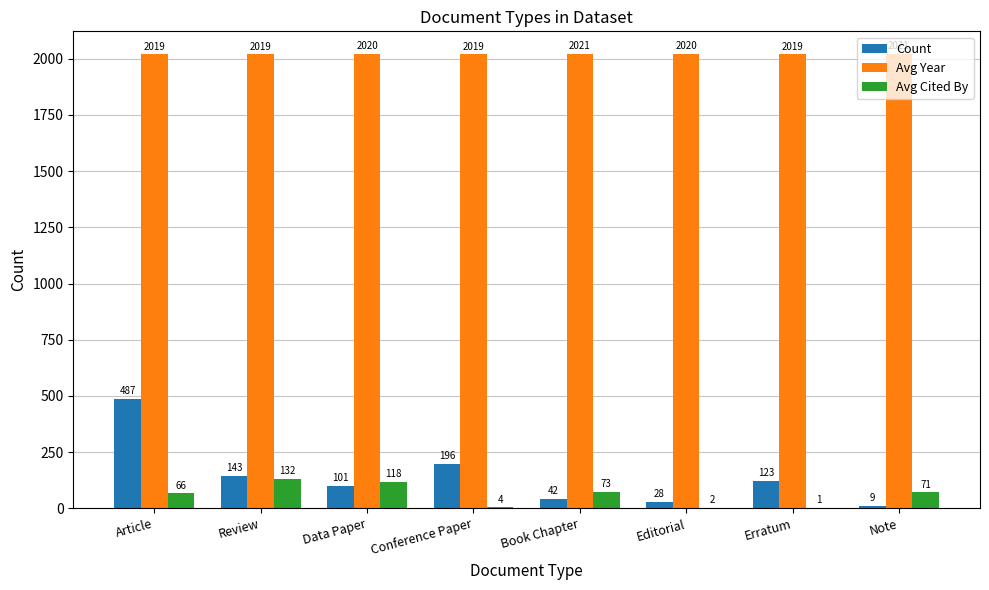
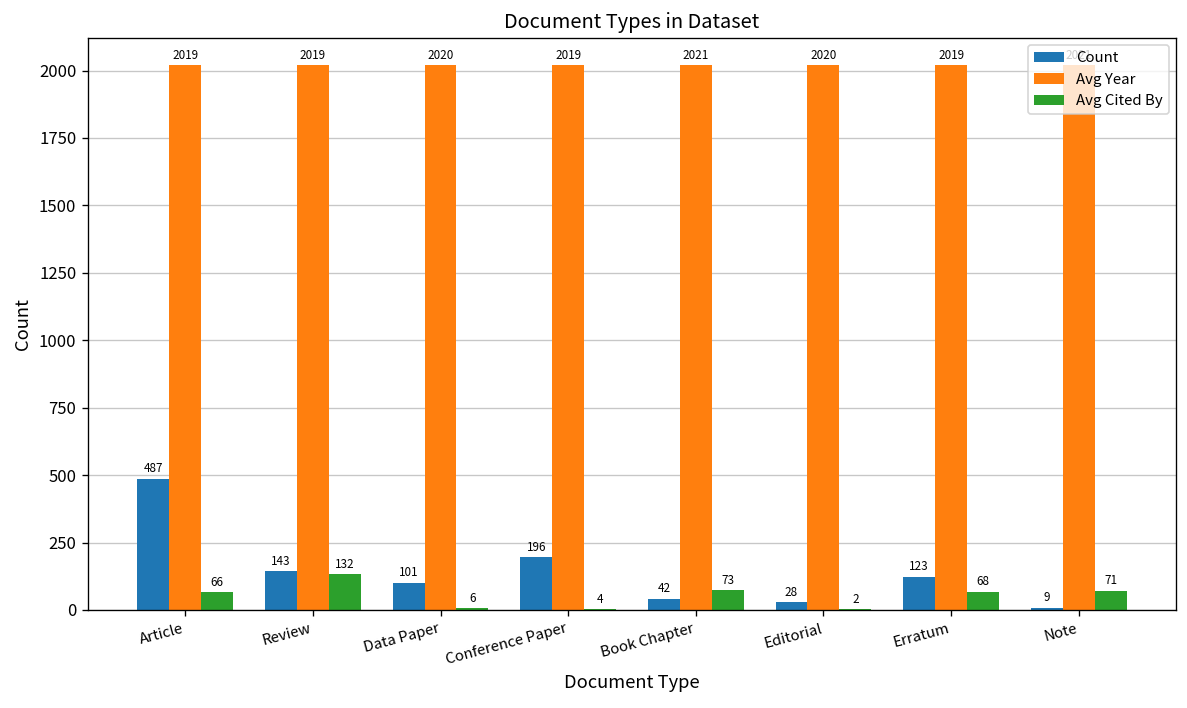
Avg Cited By, Data Paper: 118 -> 6
Avg Cited By, Erratum: 1 -> 68
